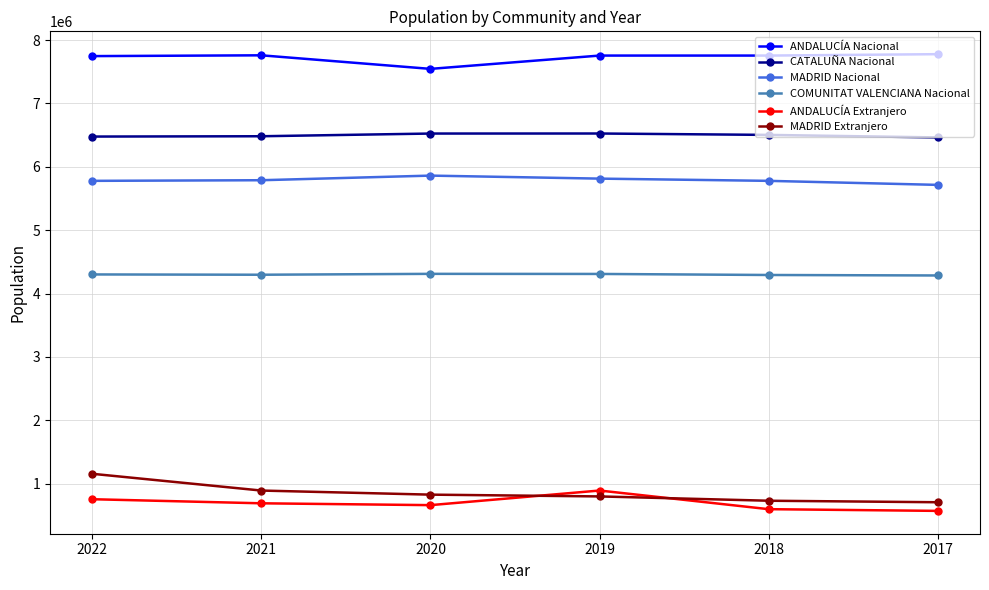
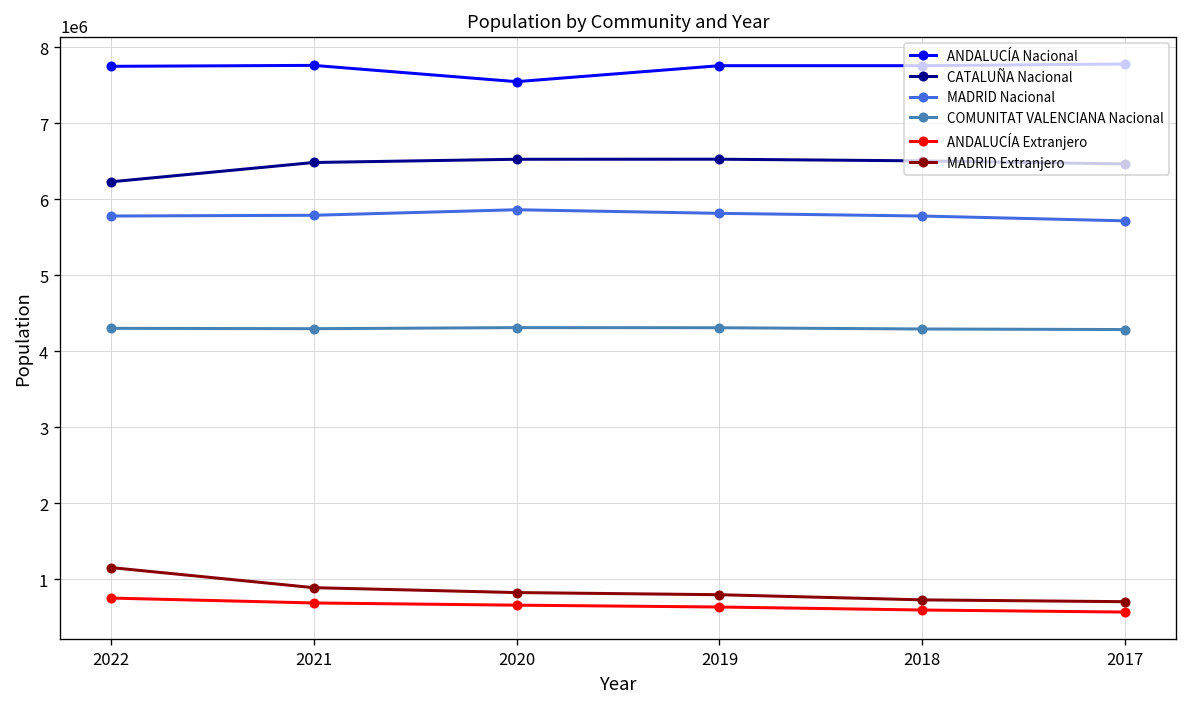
CATALUÑA Nacional, 2022: 6500000 -> 6200000
ANDALUCÍA Extranjero, 2019: 900000 -> 600000
